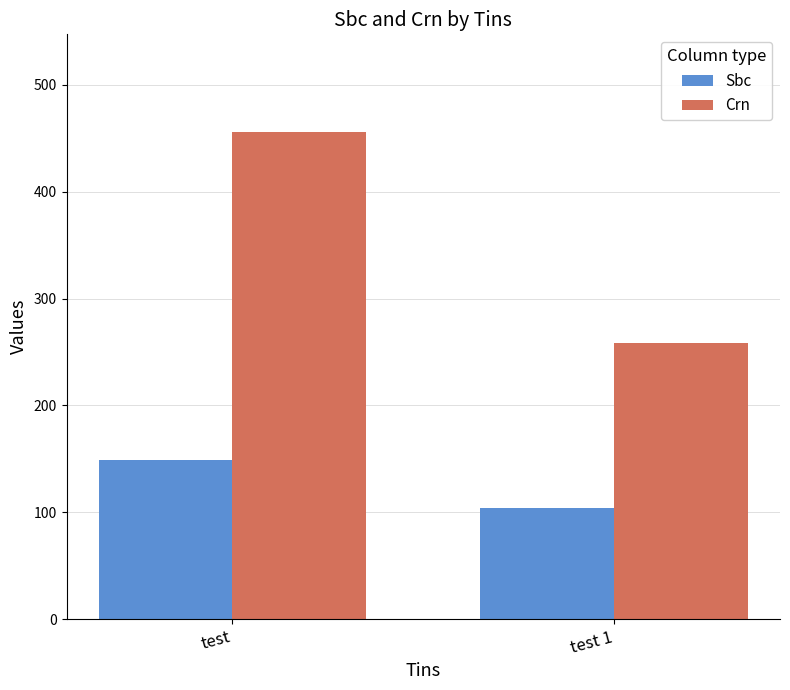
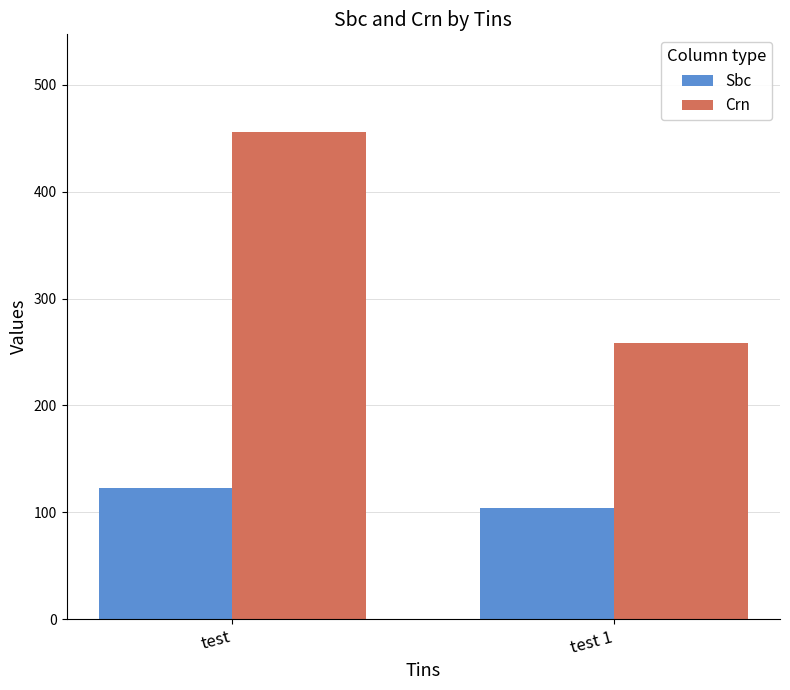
Sbc, test: 149 -> 123
